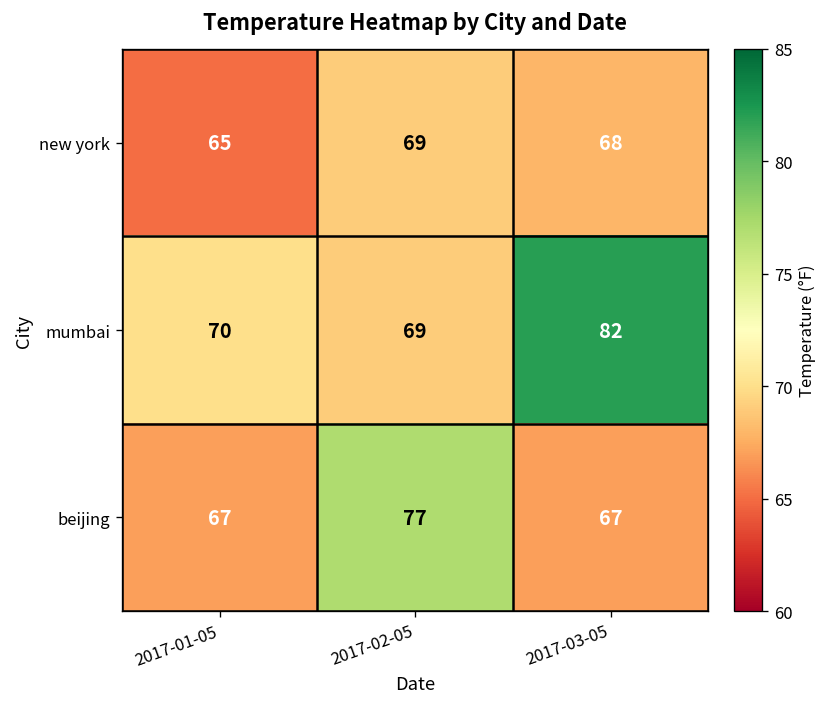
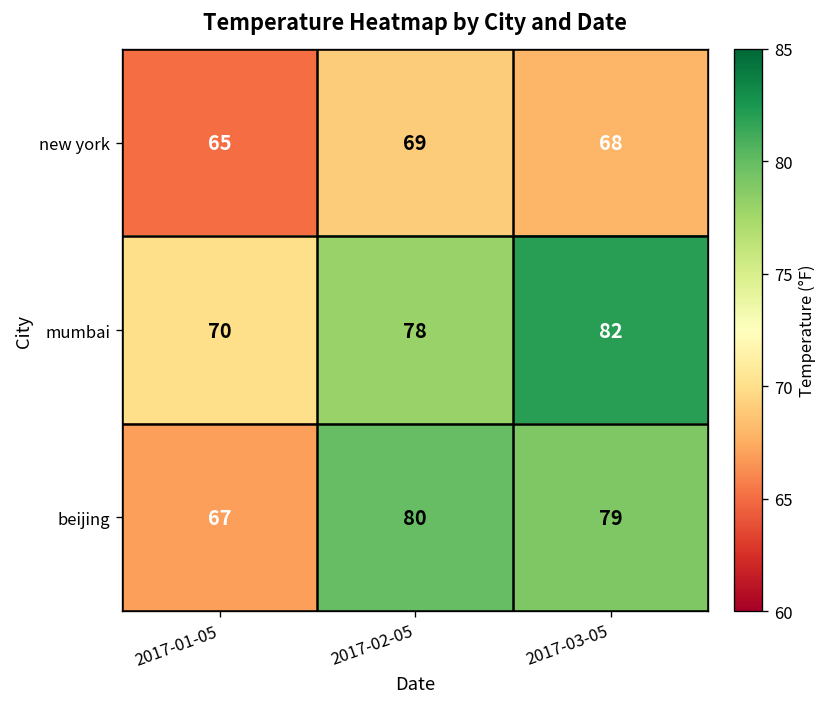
mumbai, 2017-02-05: 69 -> 78
beijing, 2017-02-05: 77 -> 80
beijing, 2017-03-05: 67 -> 79
